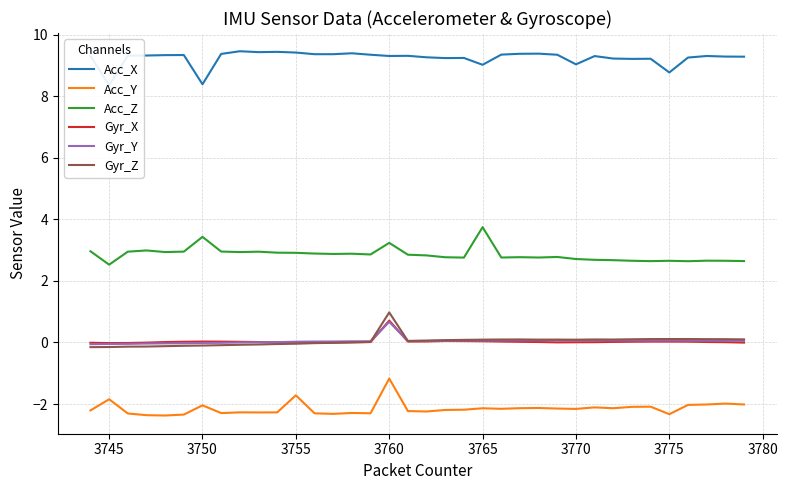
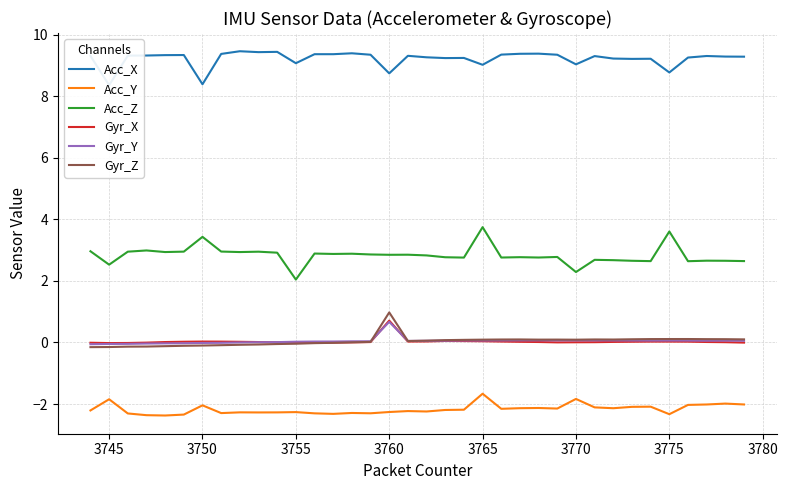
Acc_X, 3755: 9.4 -> 9.1
Acc_Y, 3755: -1.7 -> -2.3
Acc_Z, 3755: 2.9 -> 2.0
Acc_X, 3760: 9.3 -> 8.7
Acc_Y, 3760: -1.2 -> -2.3
Acc_Z, 3760: 3.2 -> 2.8
Acc_Y, 3765: -2.1 -> -1.7
Acc_Y, 3770: -2.2 -> -1.8
Acc_Z, 3770: 2.7 -> 2.3
Acc_Z, 3775: 2.7 -> 3.6
